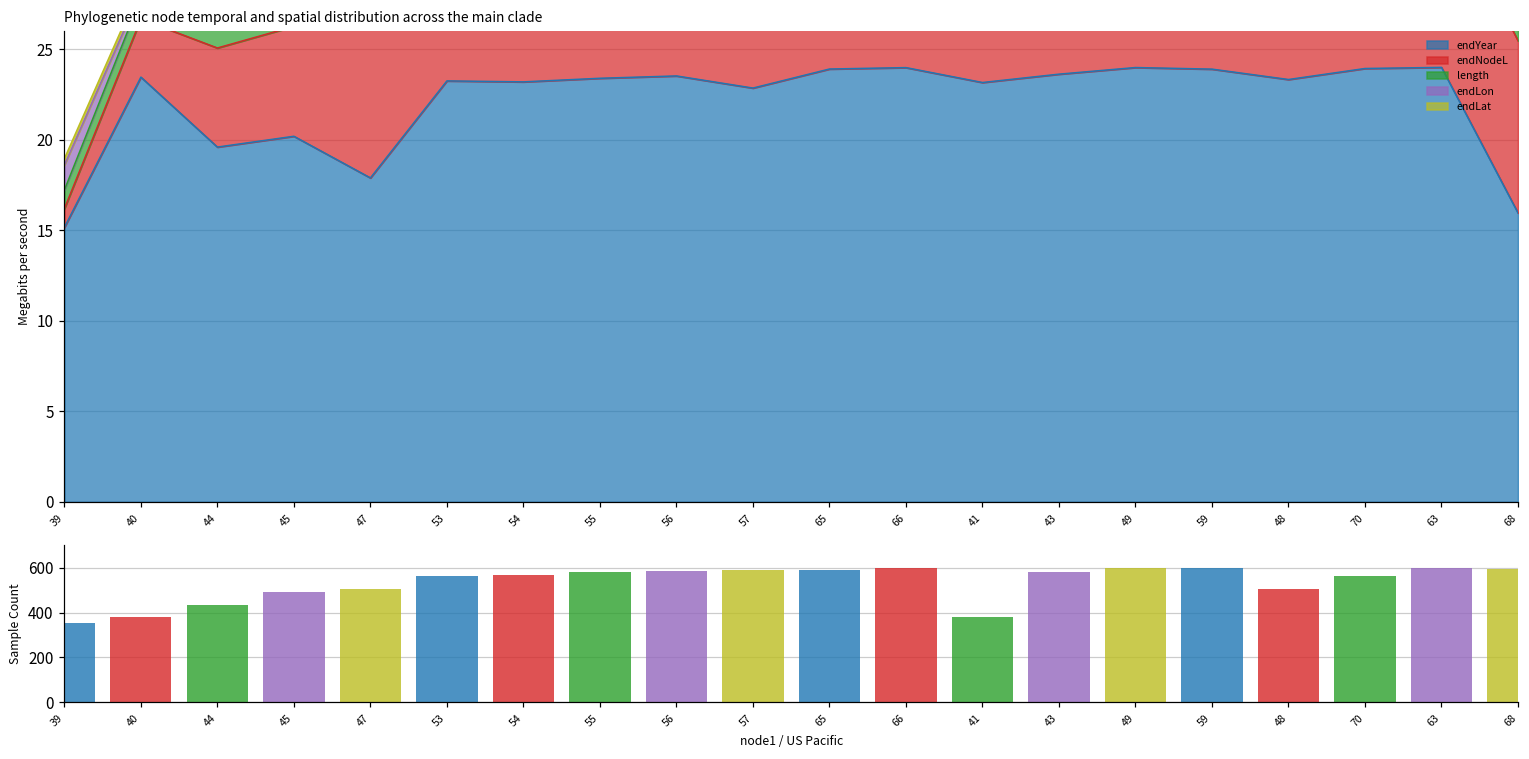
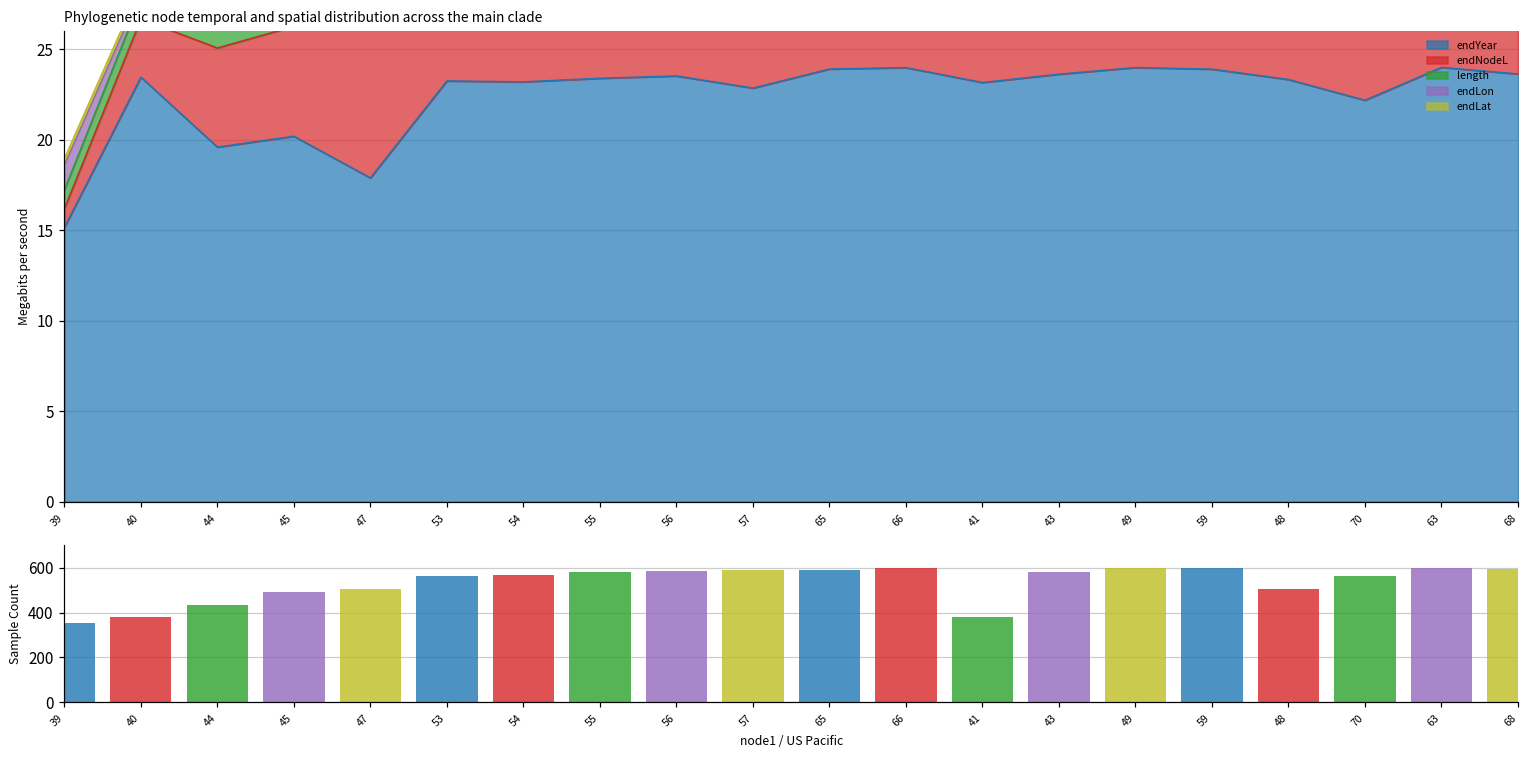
Phylogenetic node temporal and spatial distribution across the main clade, endYear, 70: 23.9 -> 22.2
Phylogenetic node temporal and spatial distribution across the main clade, endYear, 68: 16.0 -> 23.6
